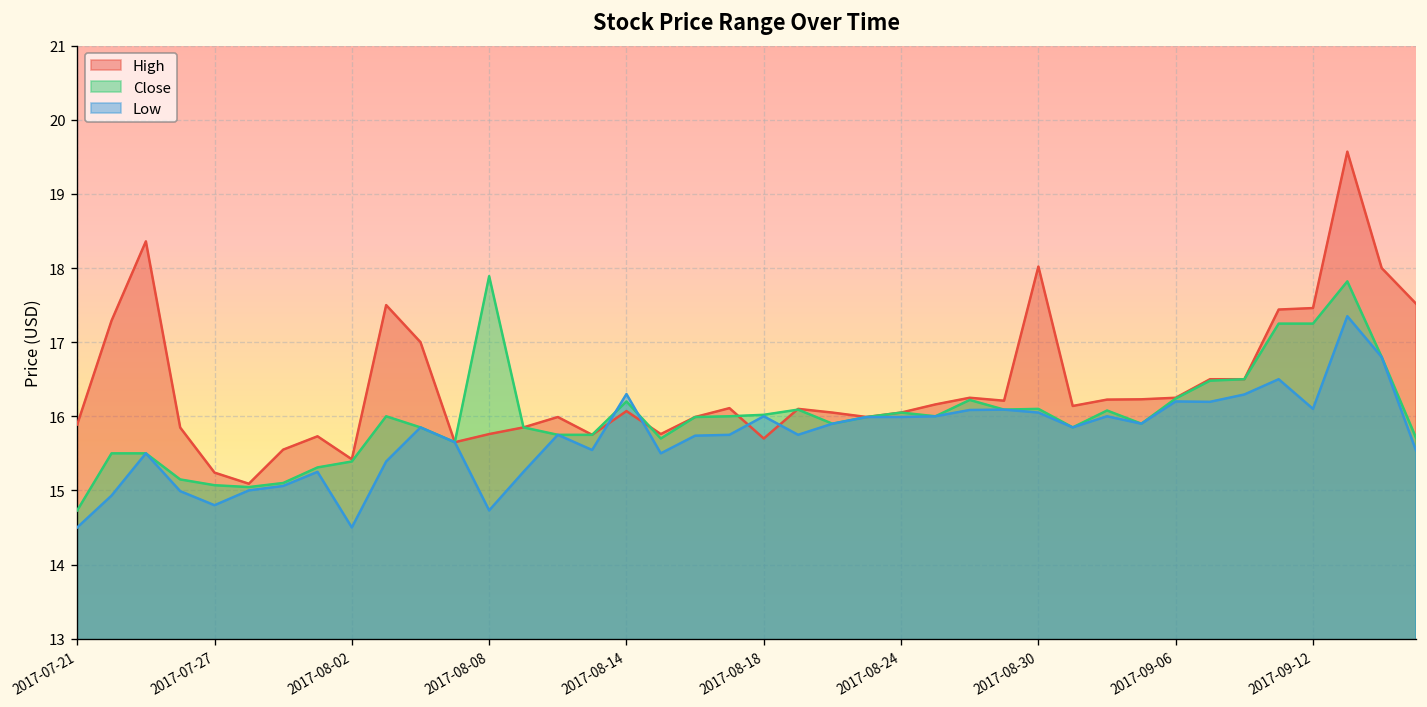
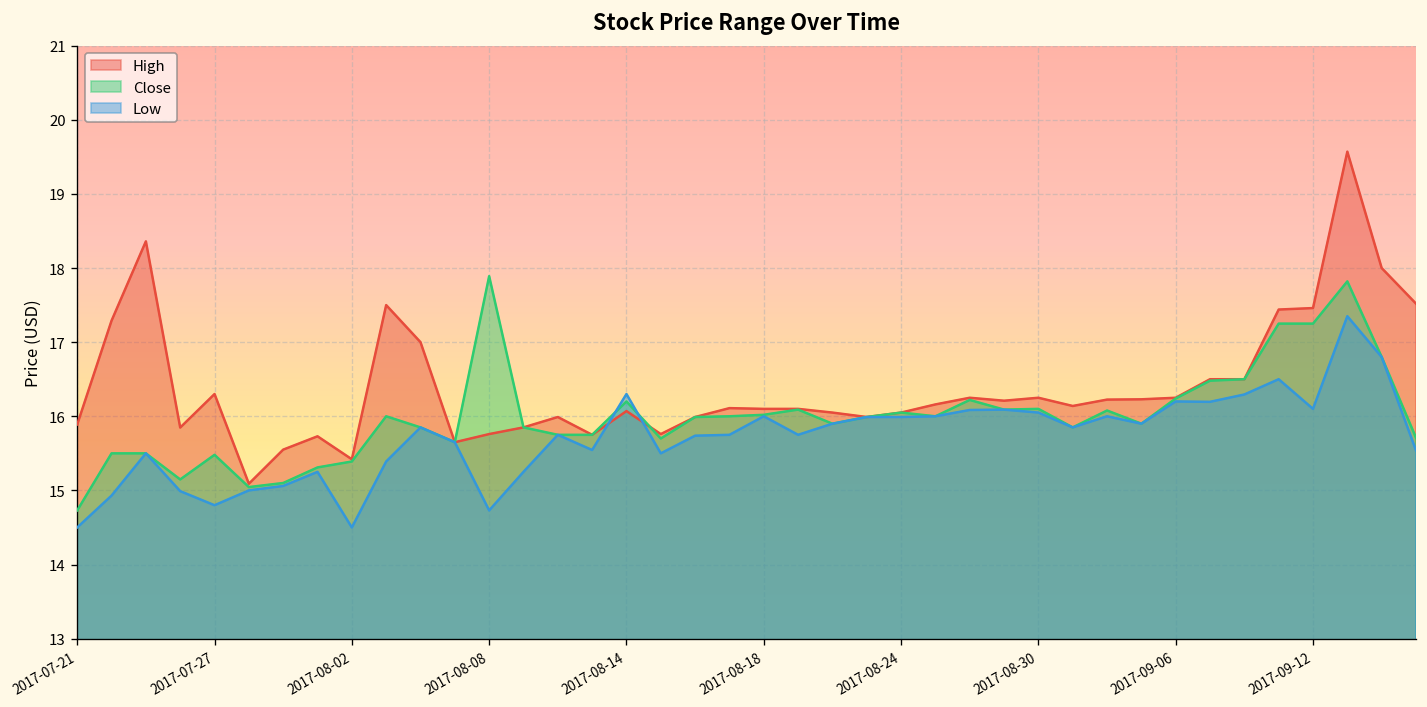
High, 2017-07-27: 15.2 -> 16.3
Close, 2017-07-27: 15.1 -> 15.5
High, 2017-08-18: 15.7 -> 16.1
High, 2017-08-30: 18.0 -> 16.3
